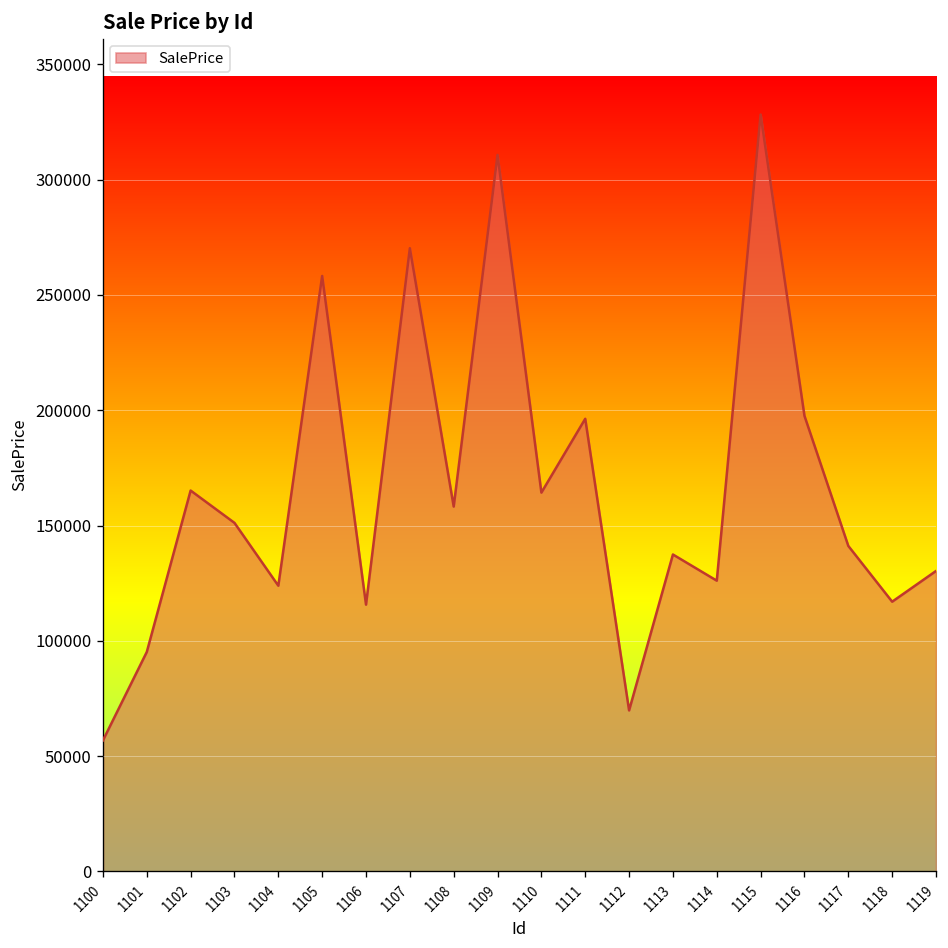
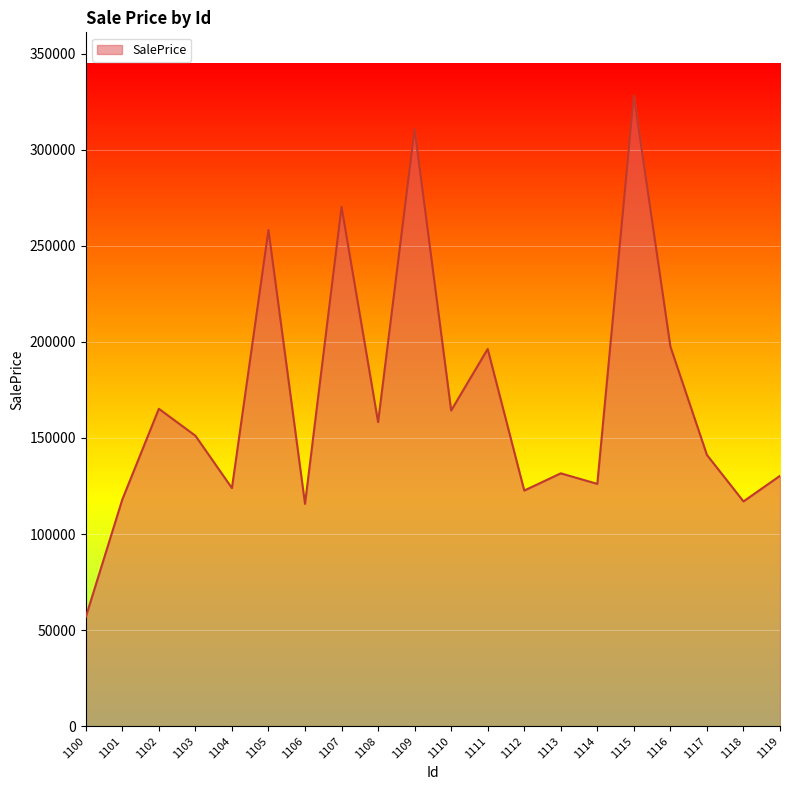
1101: 95000 -> 118000
1112: 70000 -> 123000
1113: 137000 -> 132000
